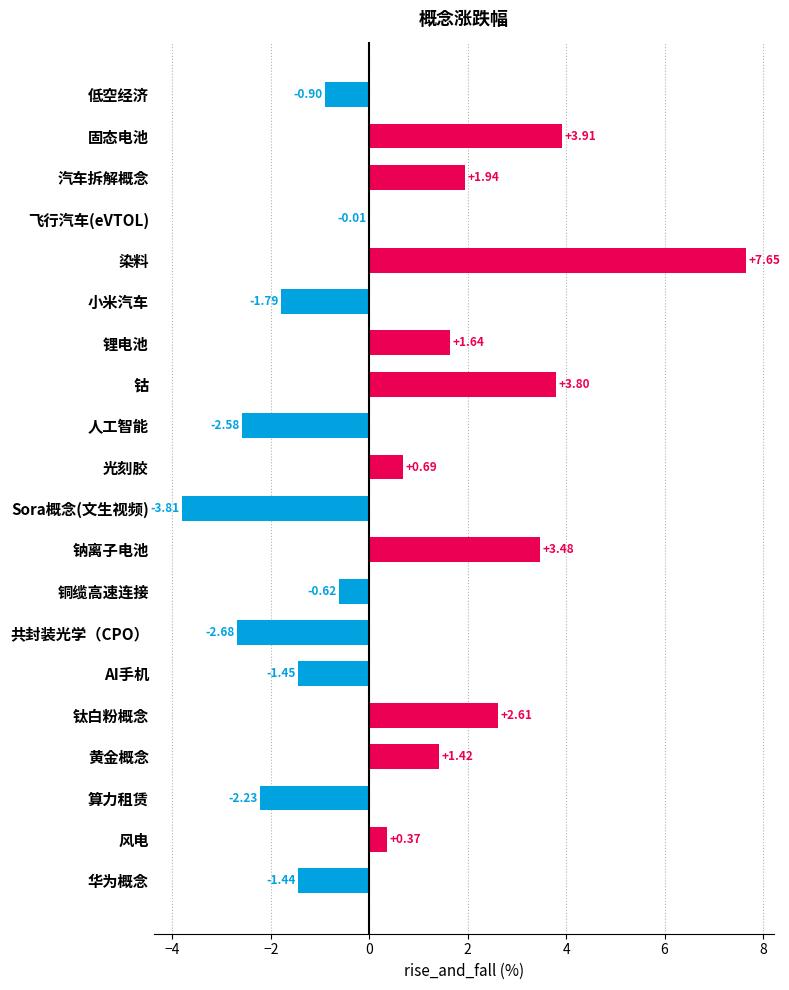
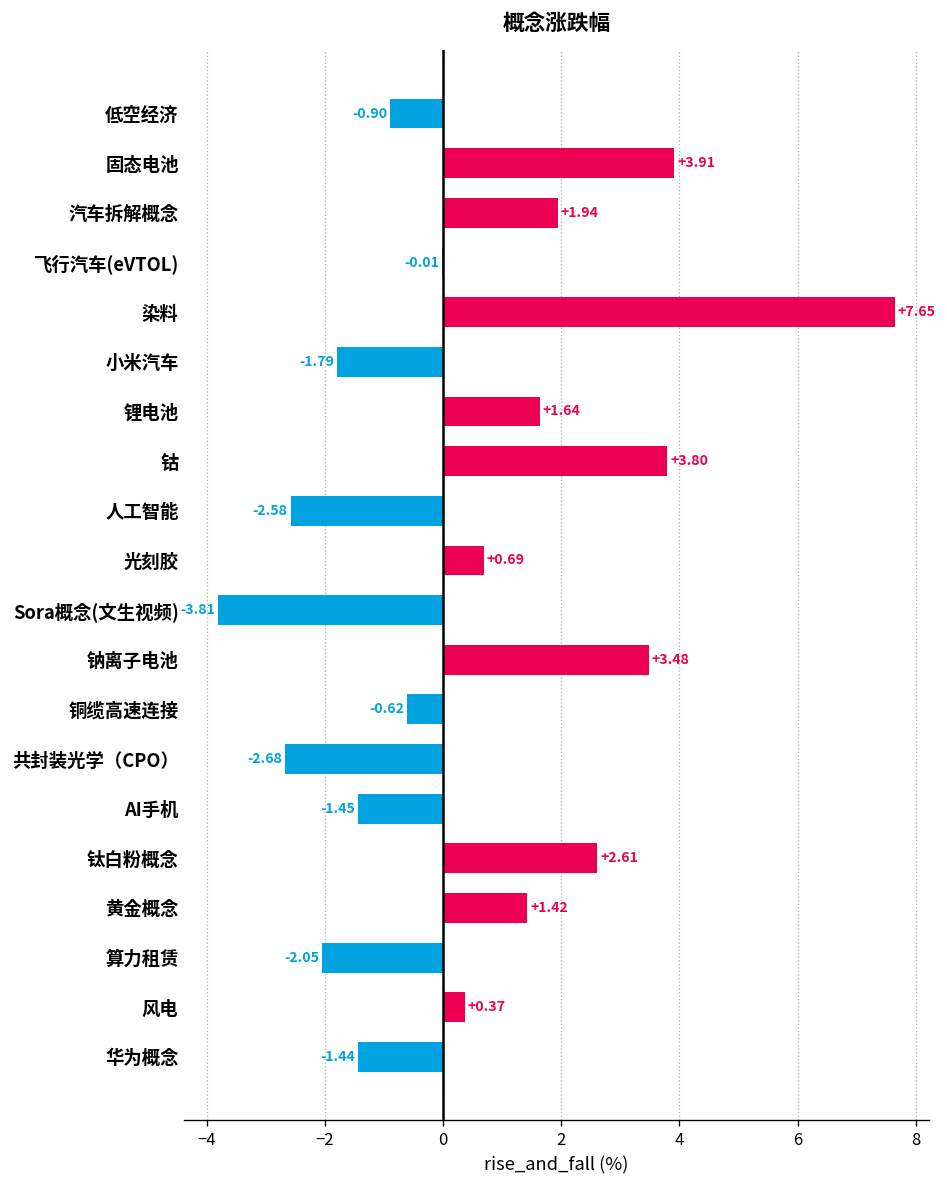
算力租赁: -2.23 -> -2.05
